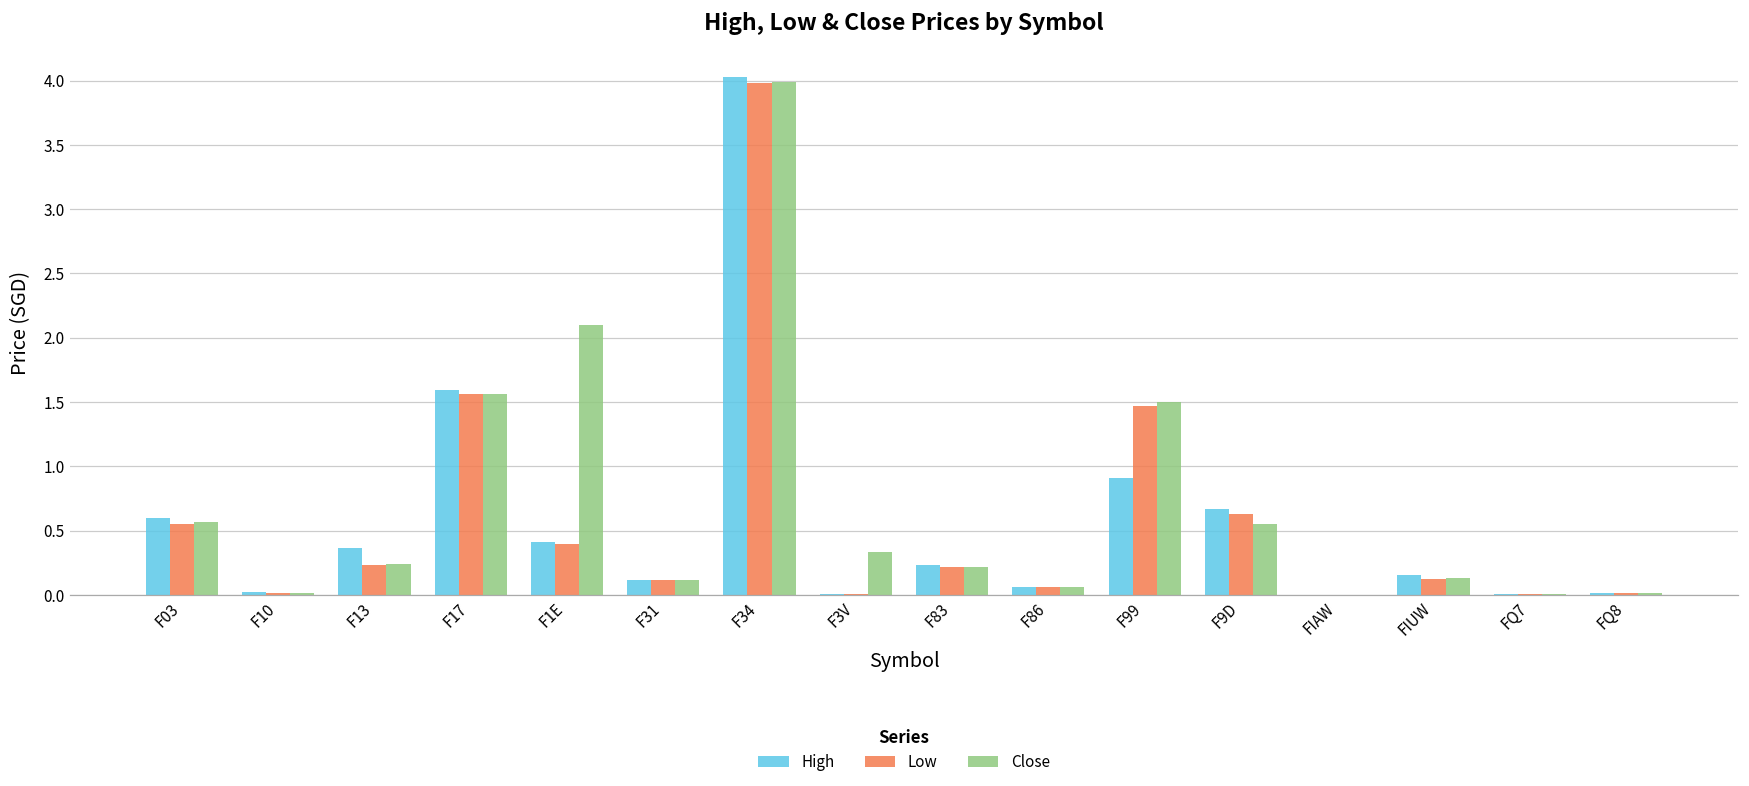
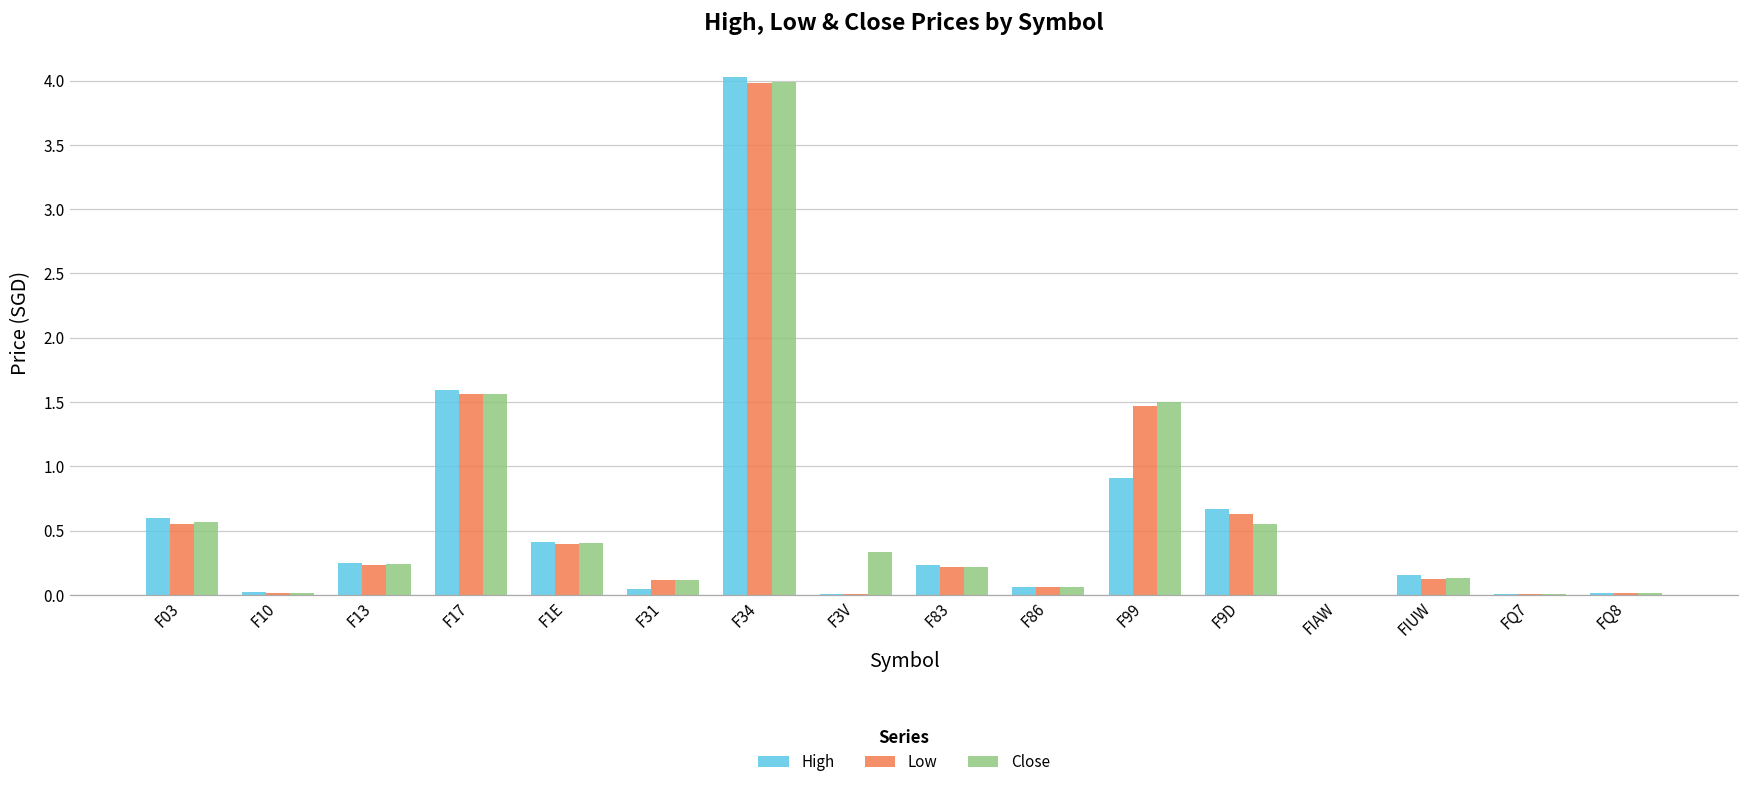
High, F13: 0.37 -> 0.25
Close, F1E: 2.1 -> 0.4
High, F31: 0.12 -> 0.04
